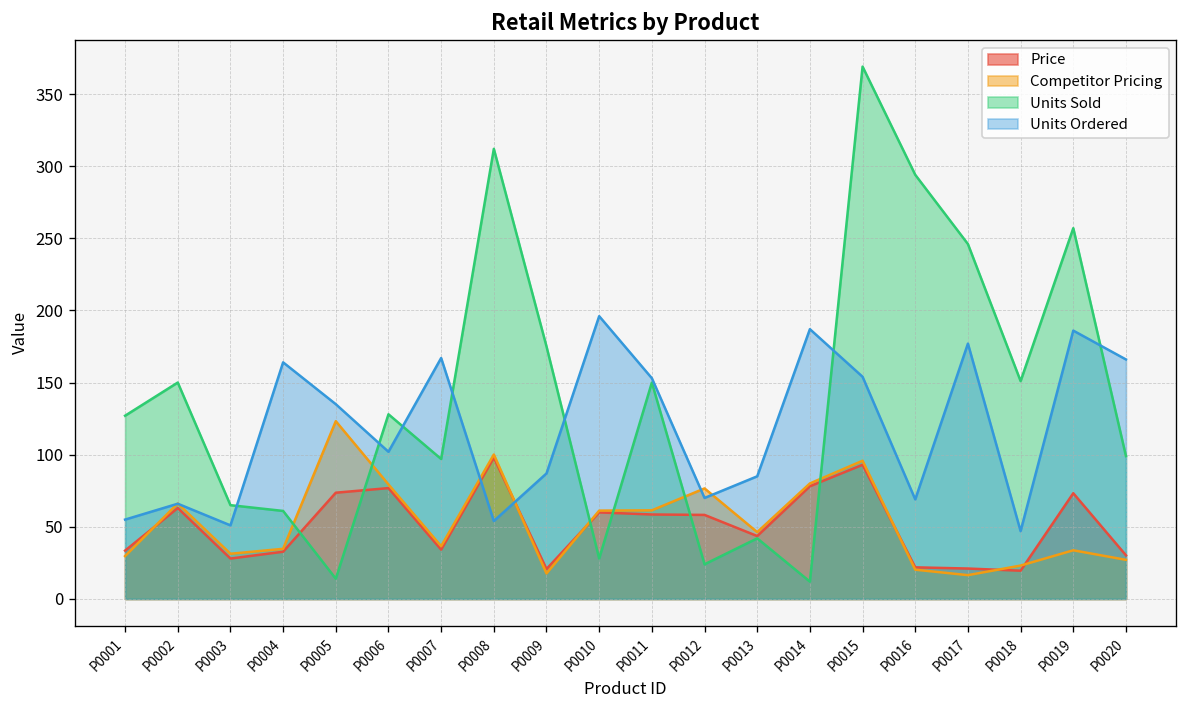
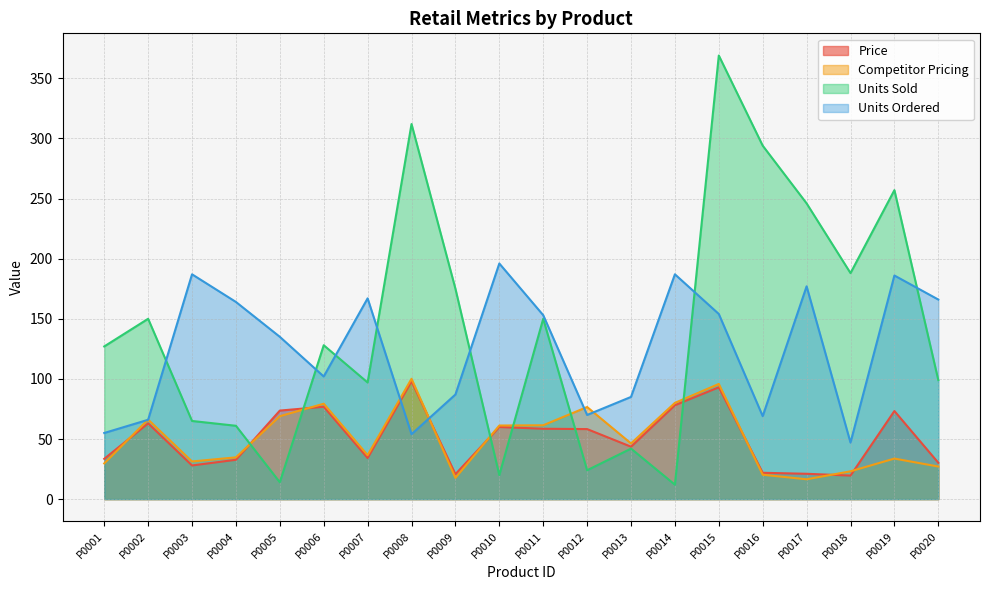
Units Ordered, P0003: 51 -> 187
Competitor Pricing, P0005: 123 -> 69
Units Sold, P0010: 28 -> 20
Units Sold, P0018: 151 -> 188
